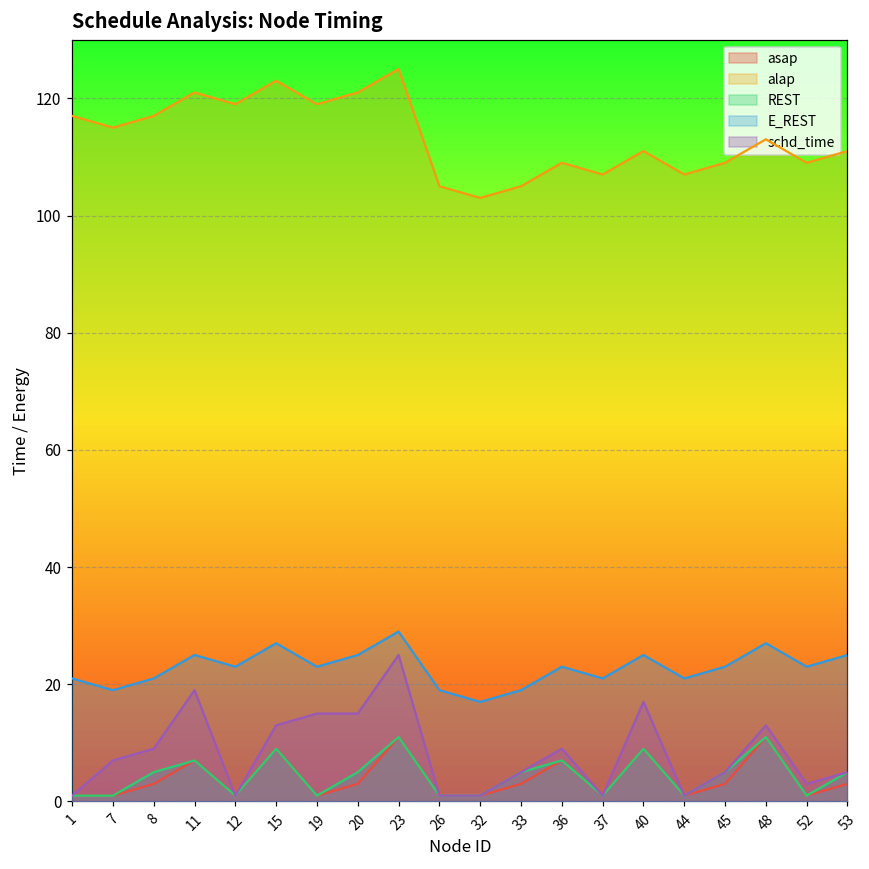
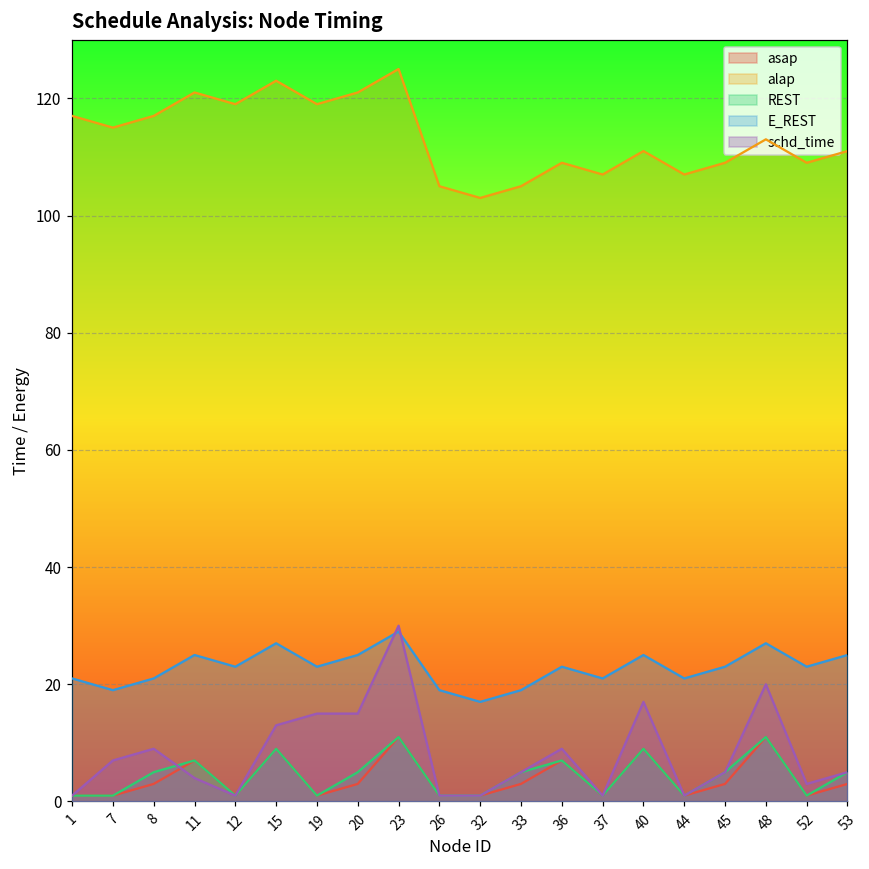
schd_time, 11: 19 -> 4
schd_time, 23: 25 -> 30
schd_time, 48: 13 -> 20
